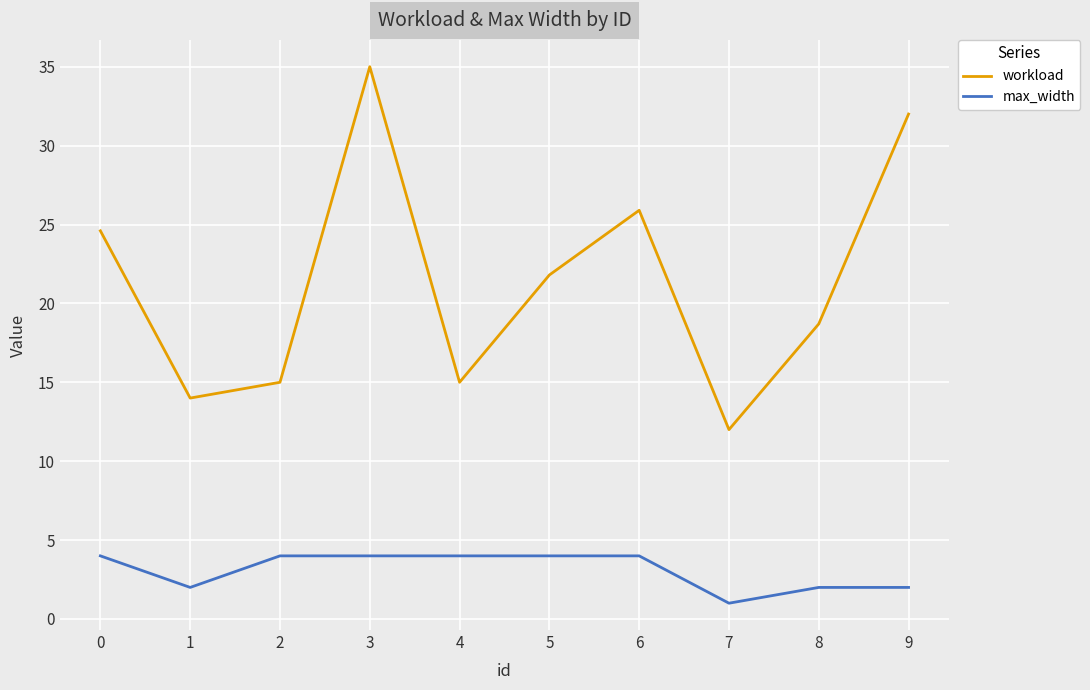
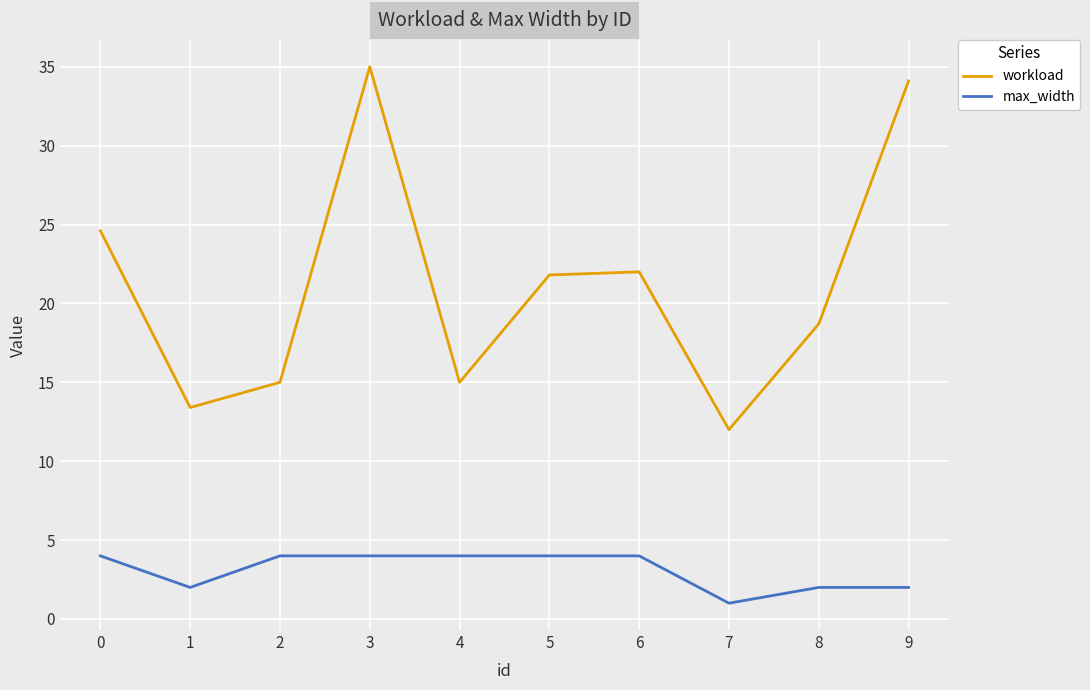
workload, 1: 14.0 -> 13.4
workload, 6: 25.9 -> 22.0
workload, 9: 32.0 -> 34.1
